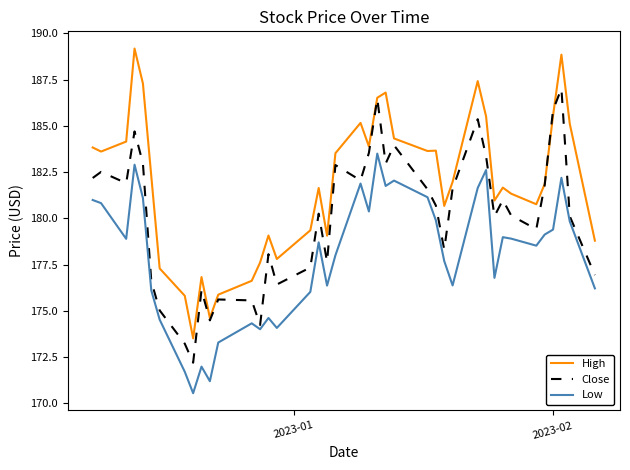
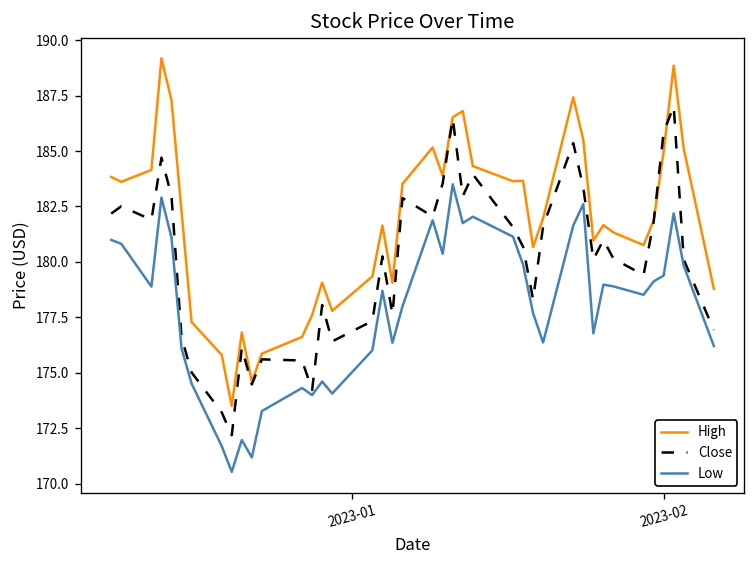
High, 2023-02: 185.6 -> 185.0
